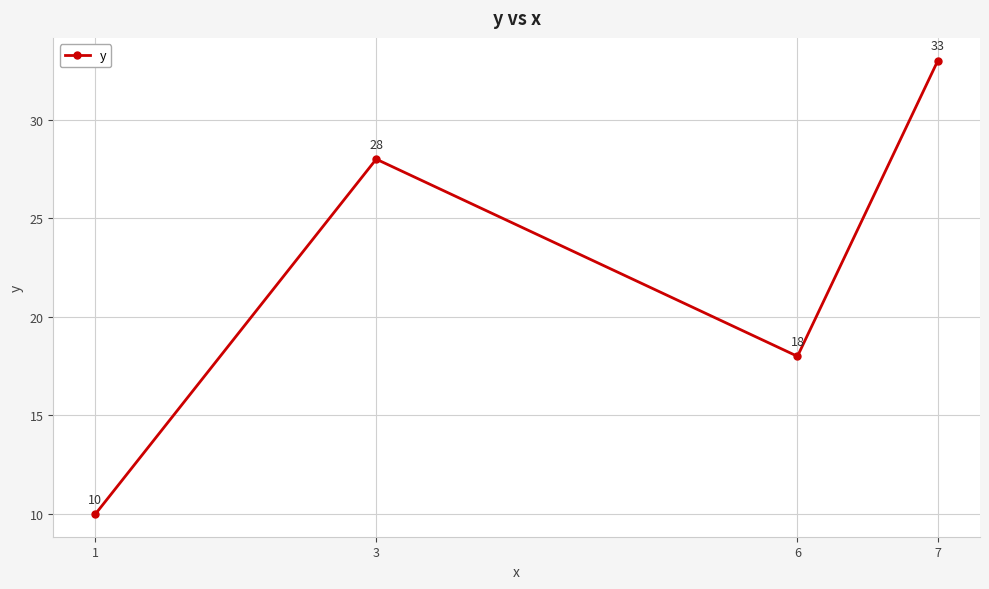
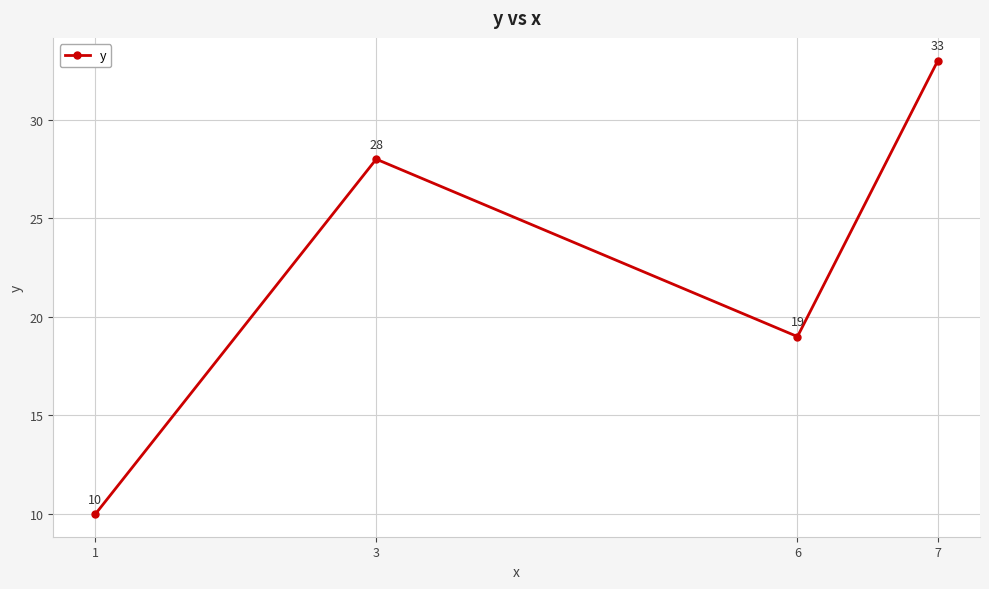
6: 18 -> 19
